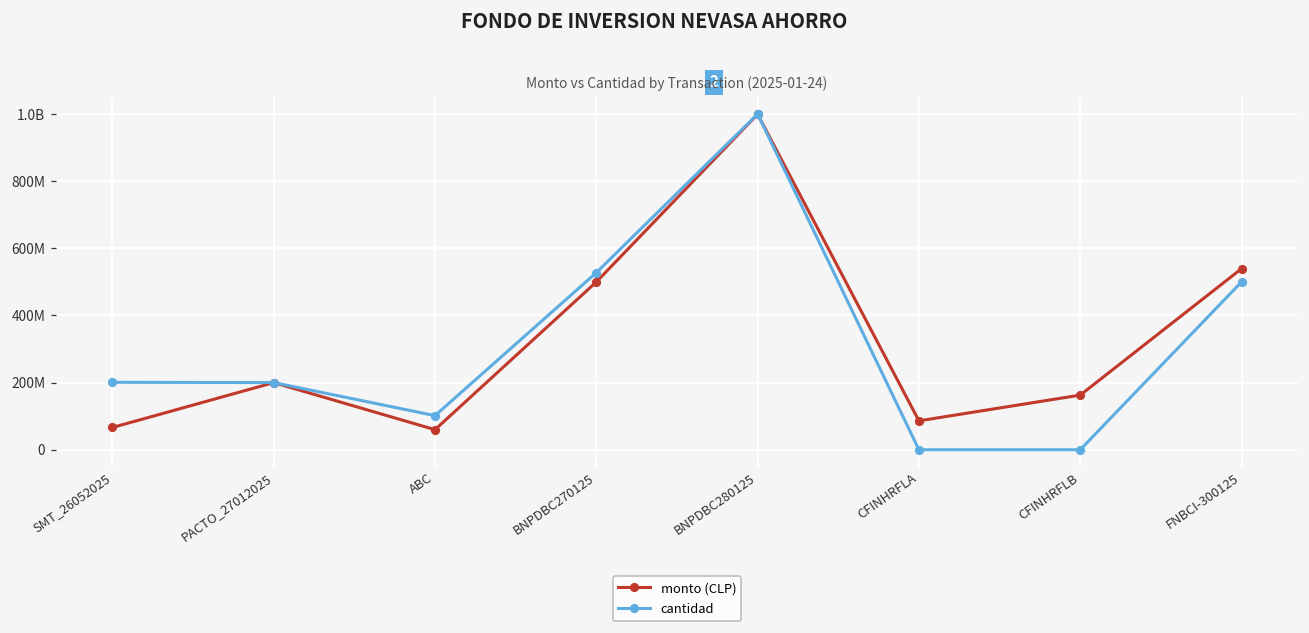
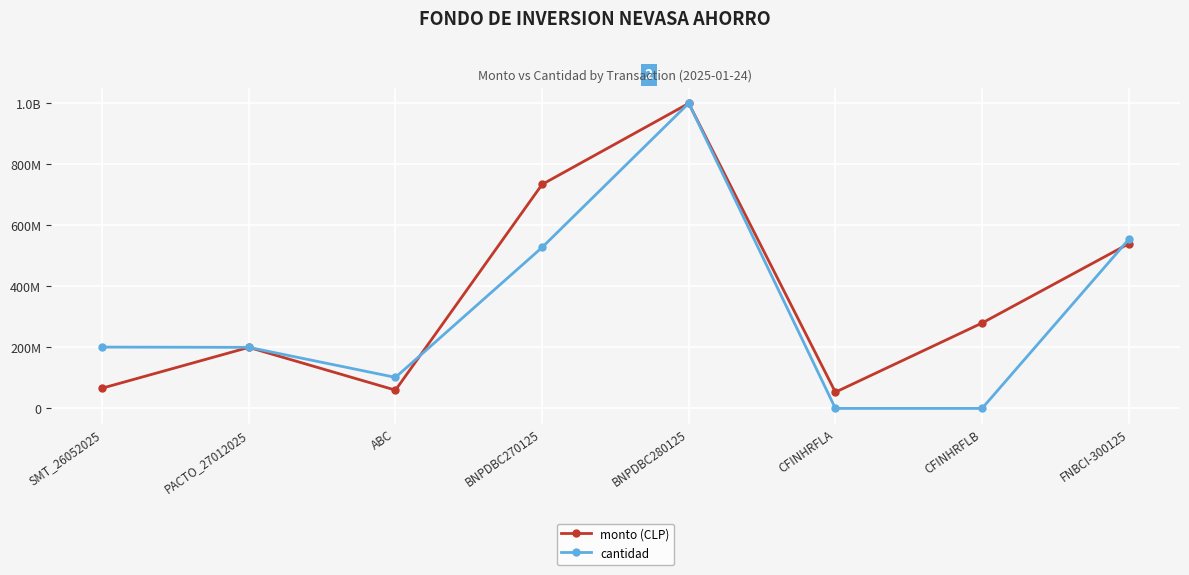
monto (CLP), BNPDBC270125: 500000000 -> 730000000
monto (CLP), CFINHRFLA: 90000000 -> 50000000
monto (CLP), CFINHRFLB: 160000000 -> 280000000
cantidad, FNBCI-300125: 500000000 -> 550000000
